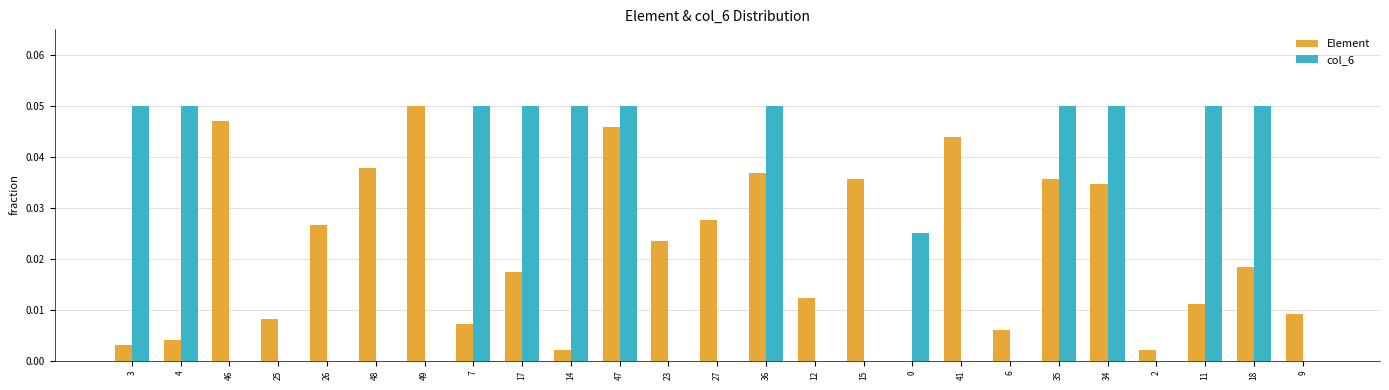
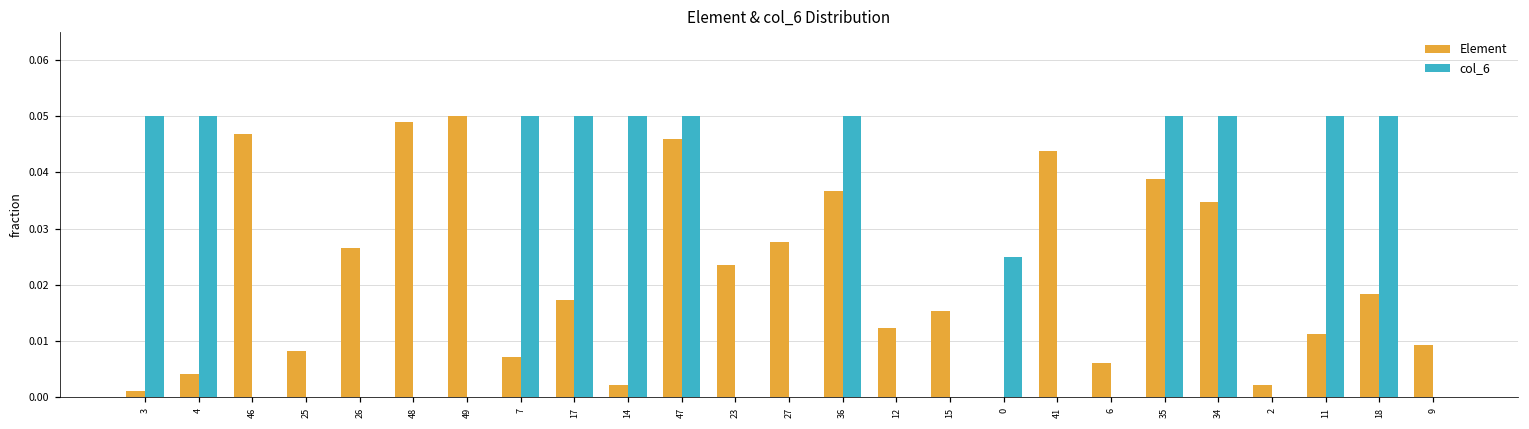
Element, 3: 0.003 -> 0.001
Element, 48: 0.038 -> 0.049
Element, 15: 0.036 -> 0.015
Element, 35: 0.036 -> 0.039
